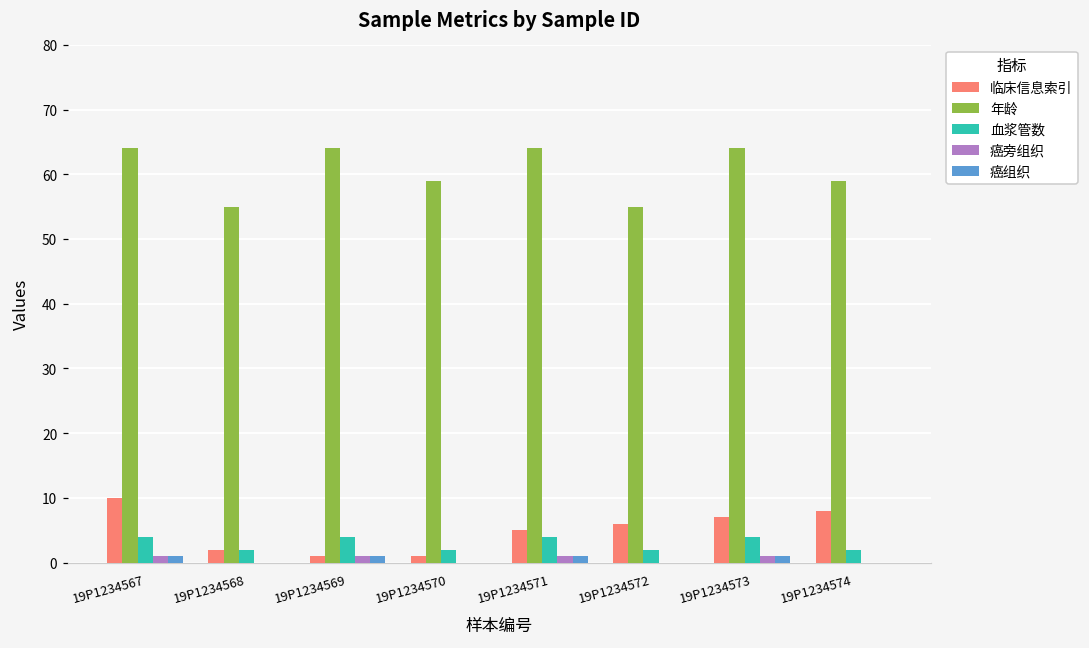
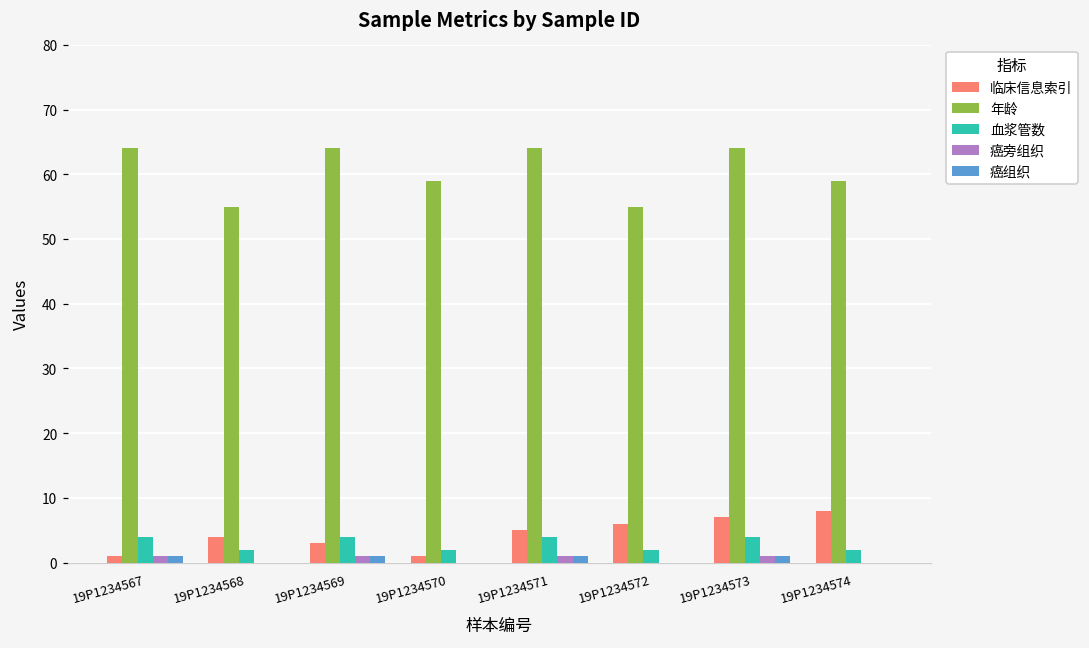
临床信息索引, 19P1234567: 10 -> 1
临床信息索引, 19P1234568: 2 -> 4
临床信息索引, 19P1234569: 1 -> 3
